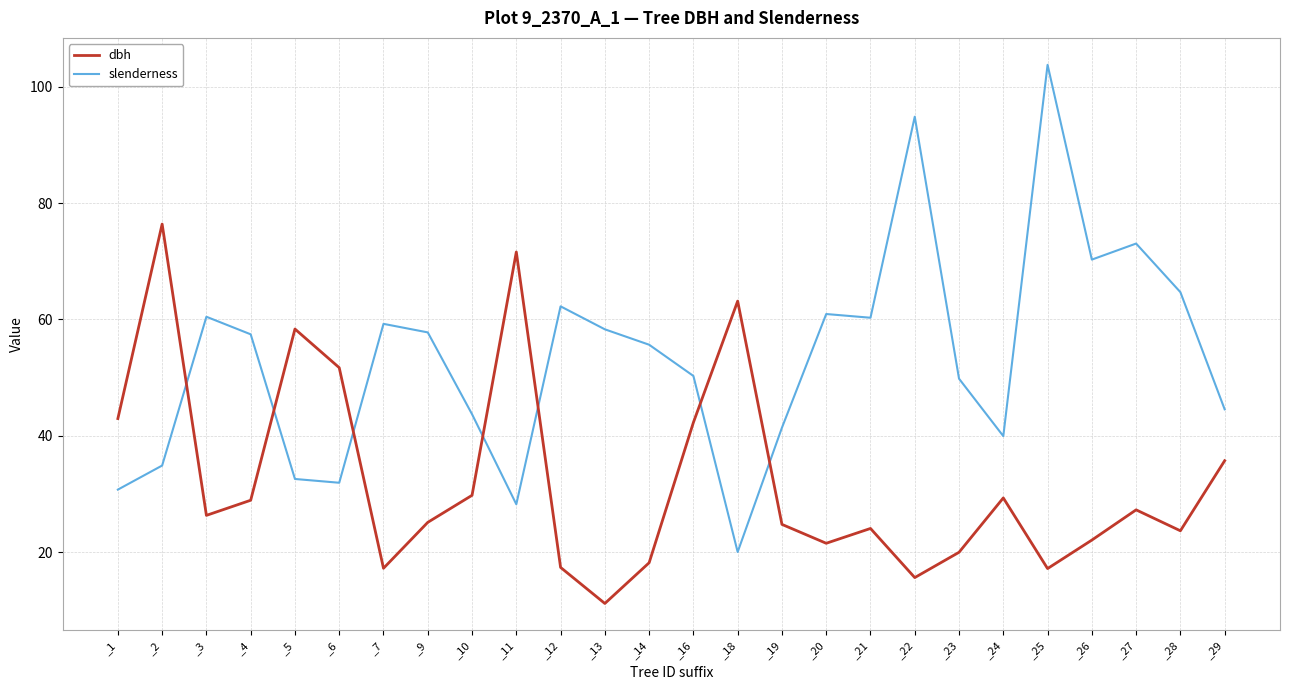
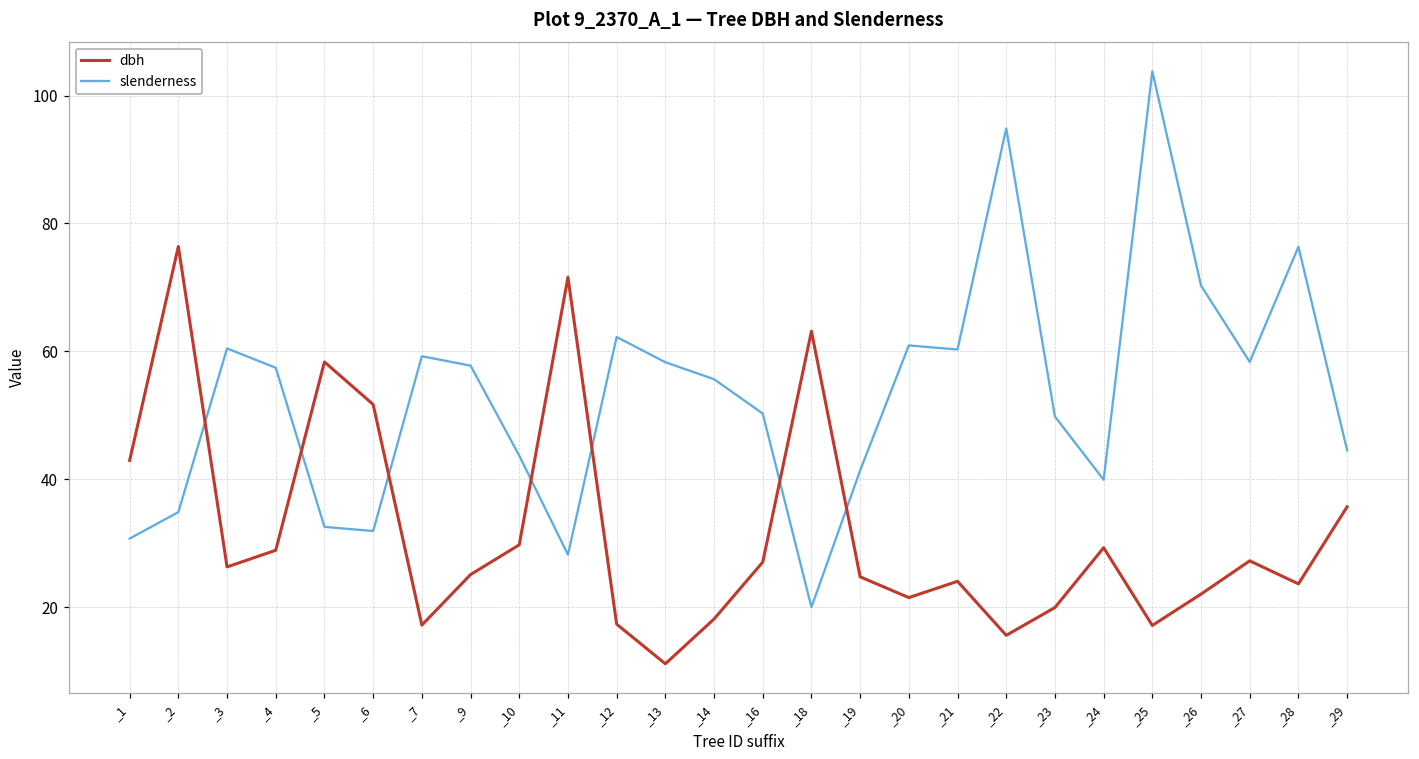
dbh, _16: 42 -> 27
slenderness, _27: 73 -> 58
slenderness, _28: 65 -> 76
